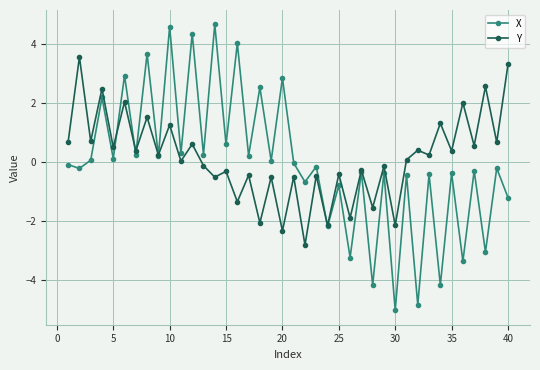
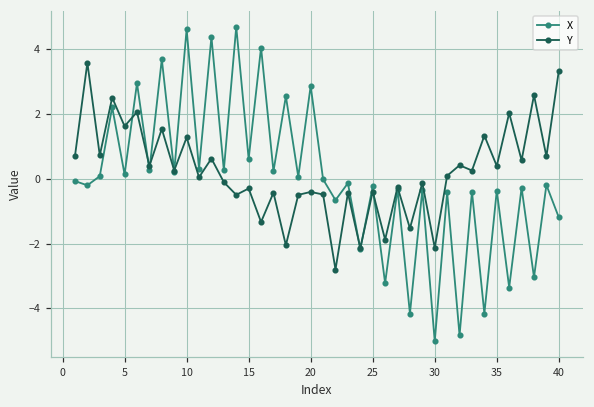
Y, 5: 0.5 -> 1.6
Y, 20: -2.3 -> -0.4
X, 25: -0.8 -> -0.2
